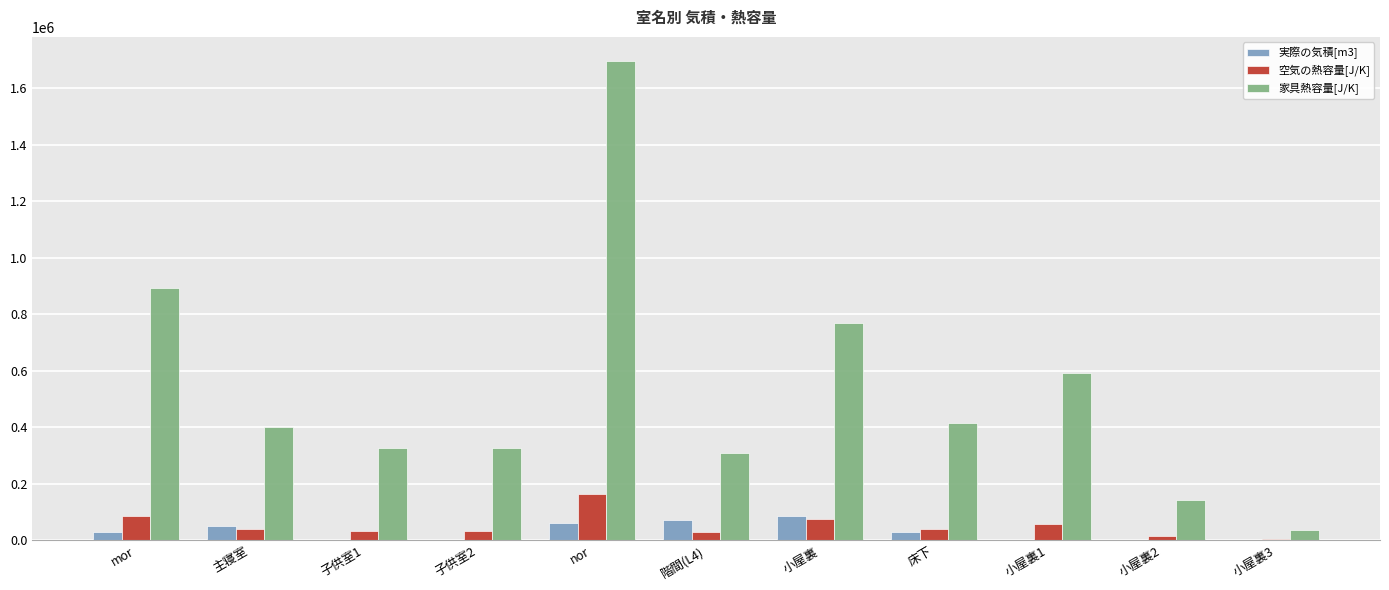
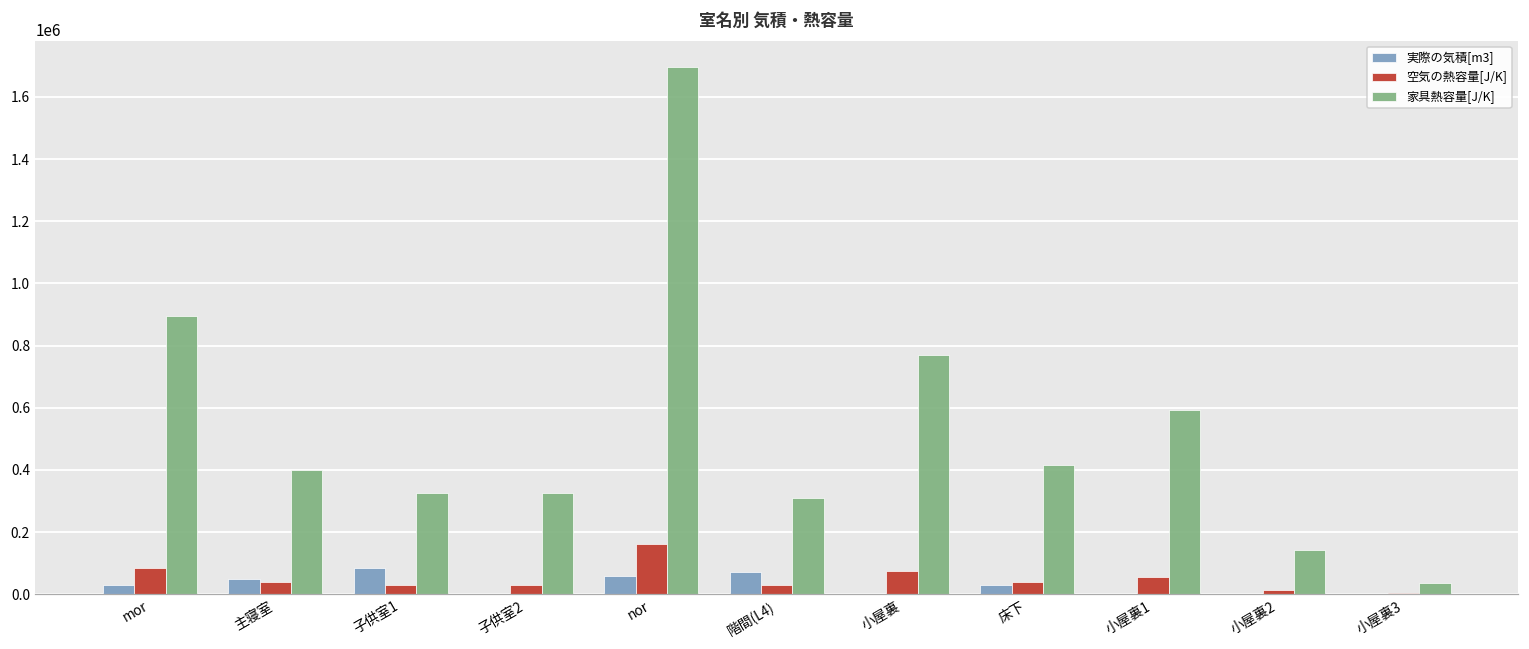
実際の気積[m3], 子供室1: 0 -> 90000
実際の気積[m3], 小屋裏: 90000 -> 0
